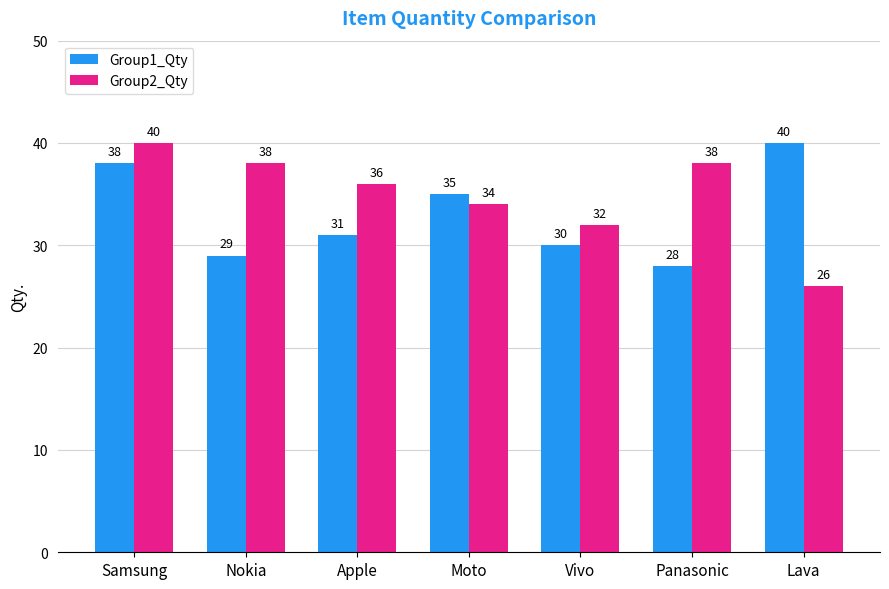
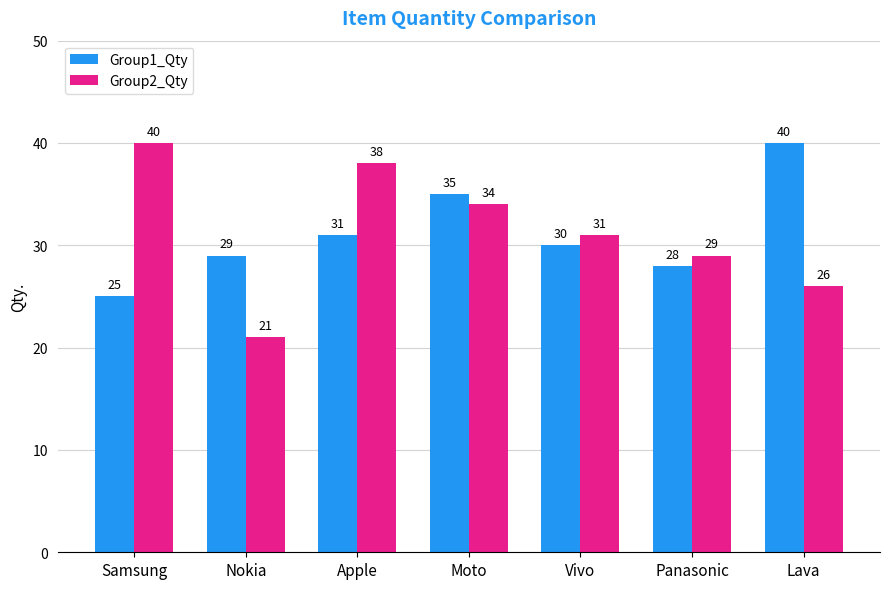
Group1_Qty, Samsung: 38 -> 25
Group2_Qty, Nokia: 38 -> 21
Group2_Qty, Apple: 36 -> 38
Group2_Qty, Vivo: 32 -> 31
Group2_Qty, Panasonic: 38 -> 29
